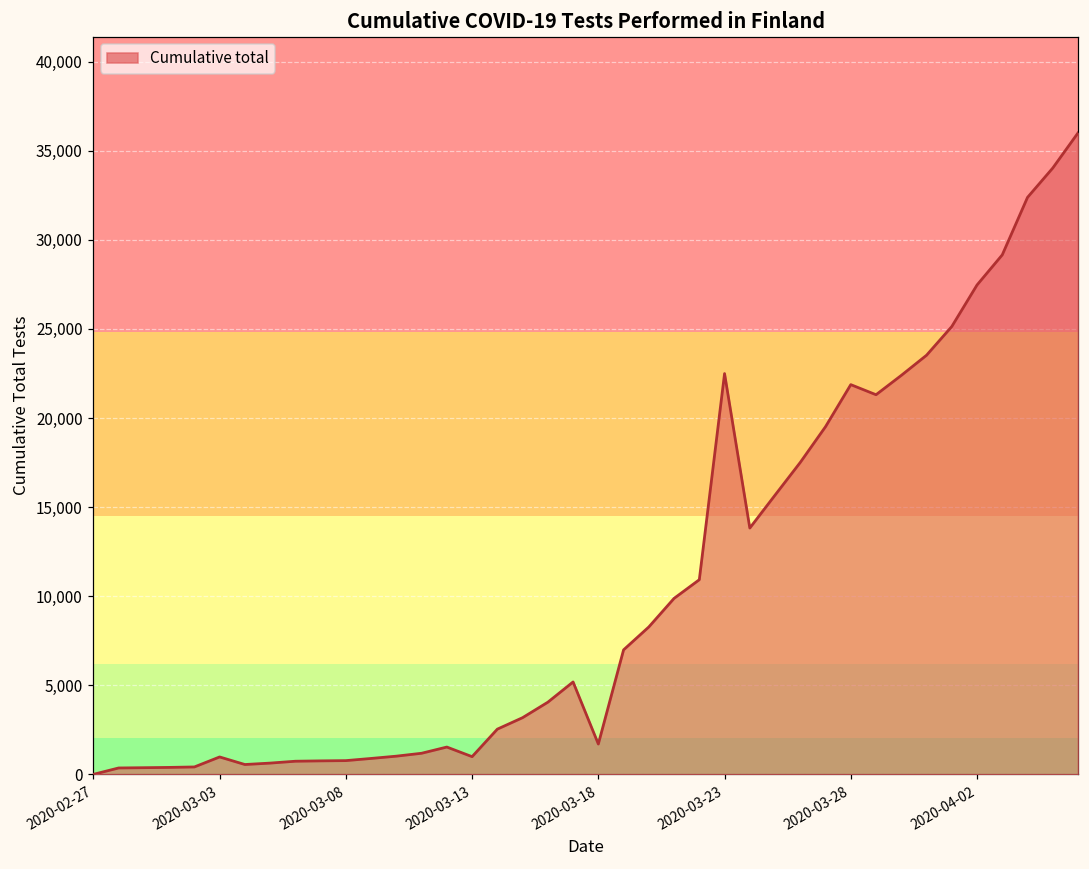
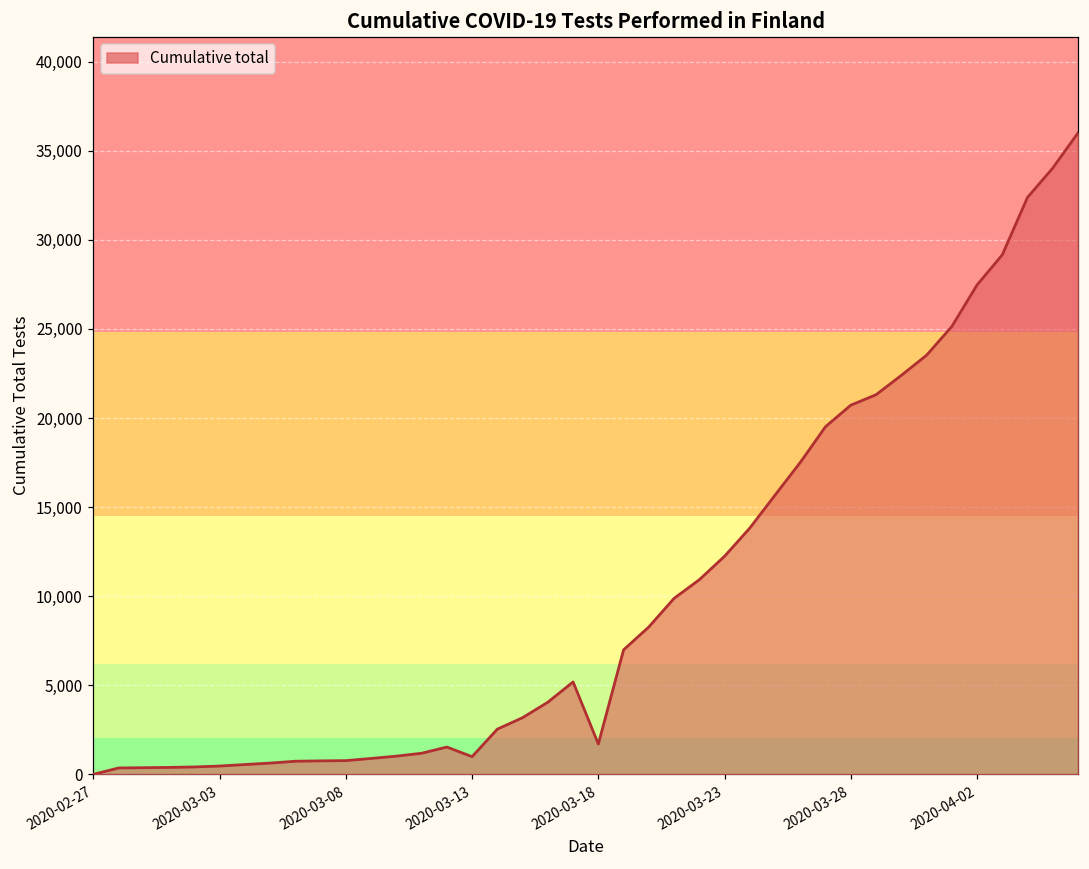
2020-03-03: 1,000 -> 500
2020-03-23: 22,500 -> 12,200
2020-03-28: 21,900 -> 20,700
